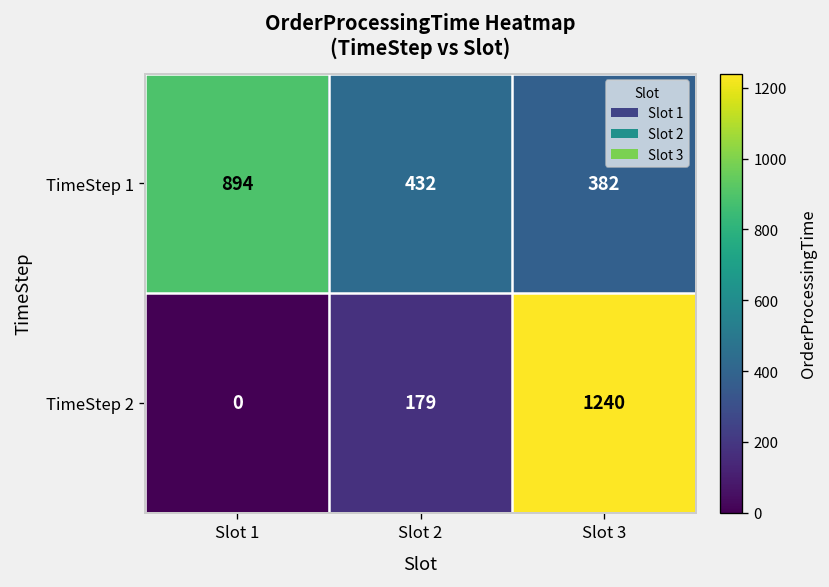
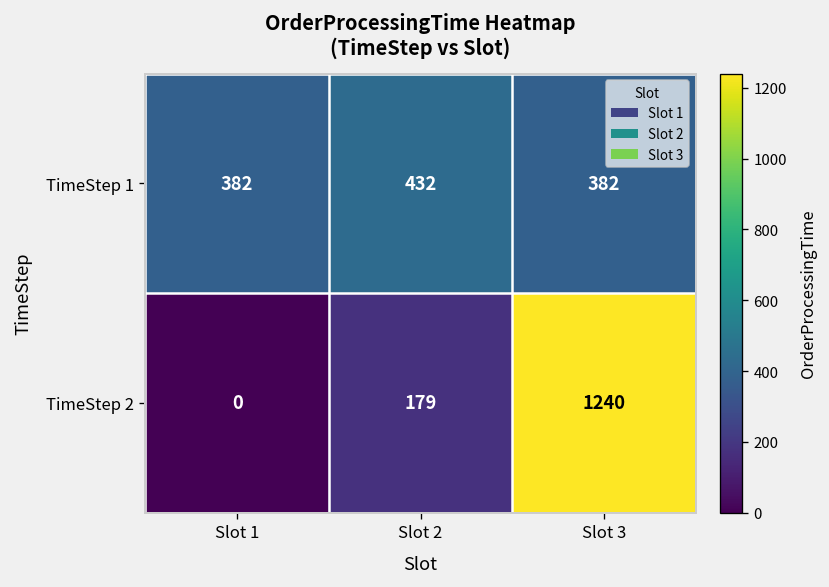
TimeStep 1, Slot 1: 894 -> 382
